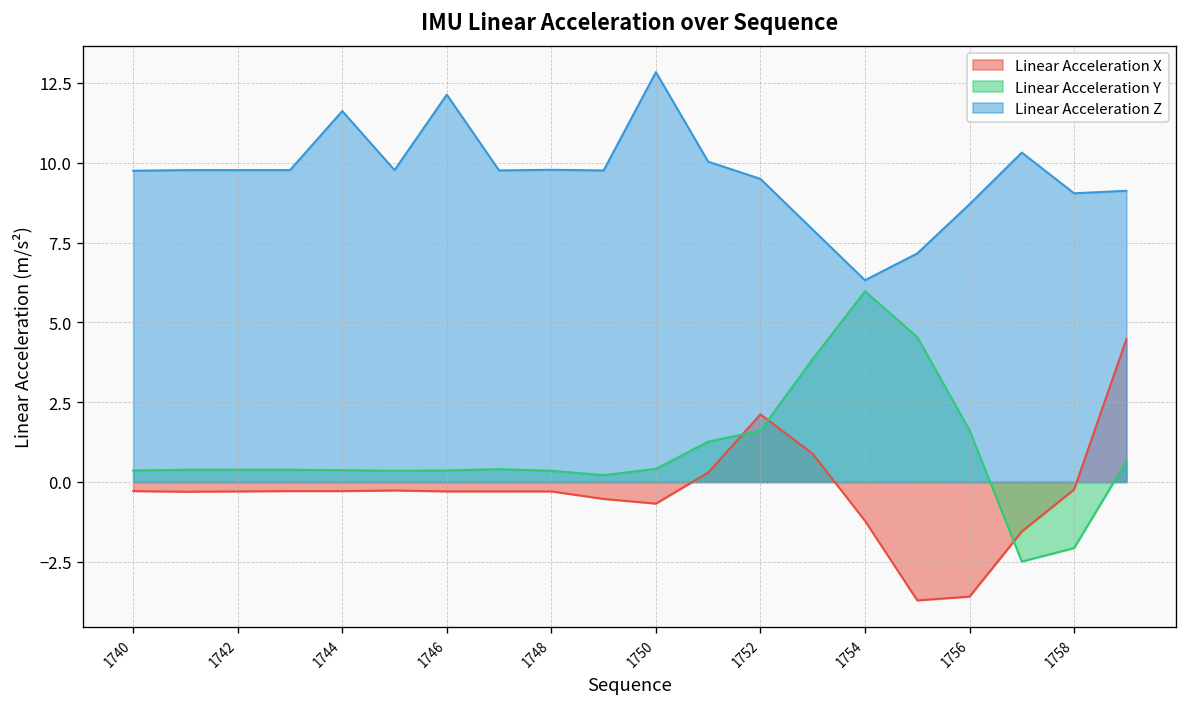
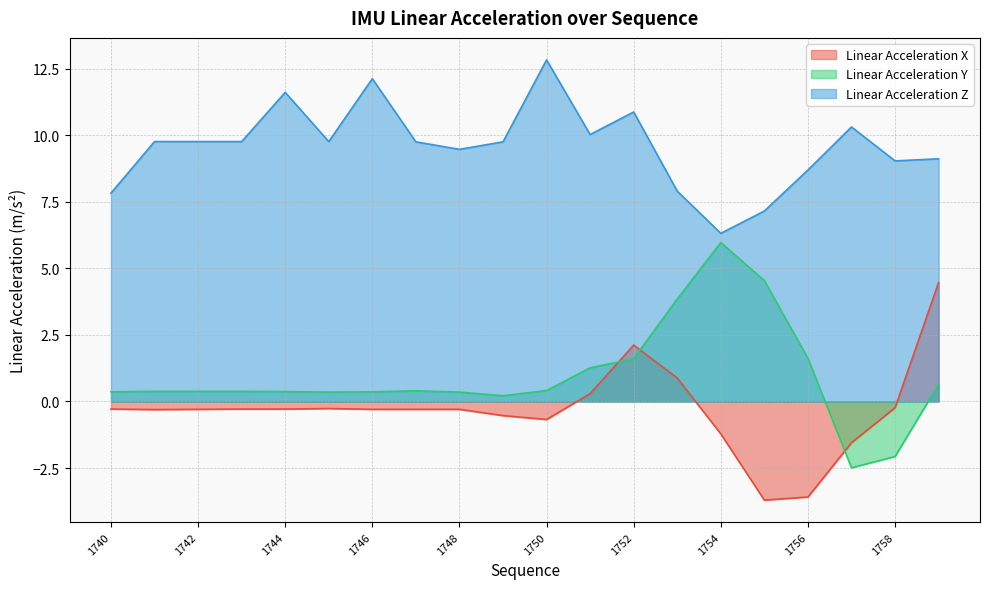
Linear Acceleration Z, 1740: 9.7 -> 7.8
Linear Acceleration Z, 1748: 9.8 -> 9.5
Linear Acceleration Z, 1752: 9.5 -> 10.9
